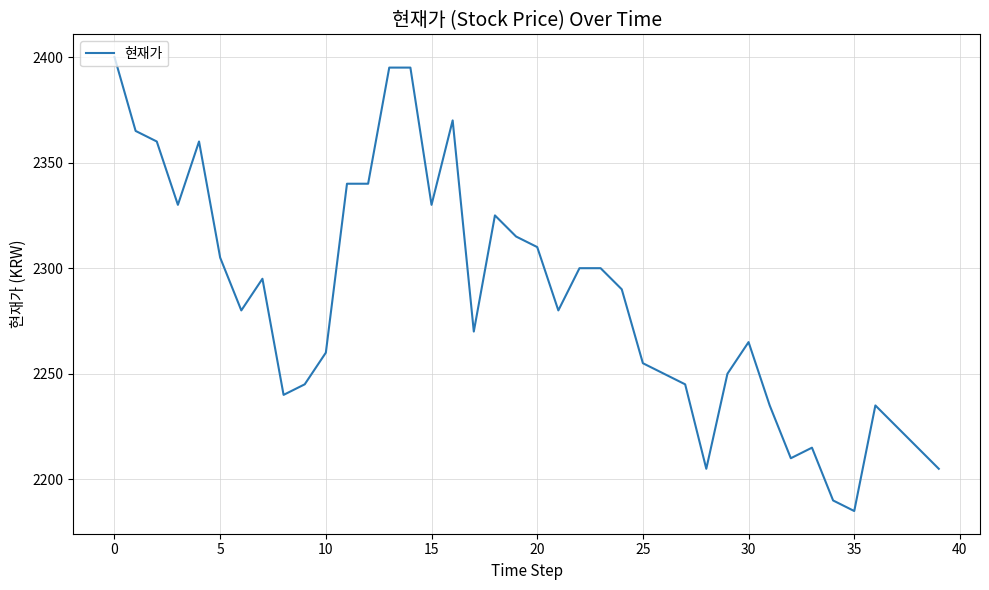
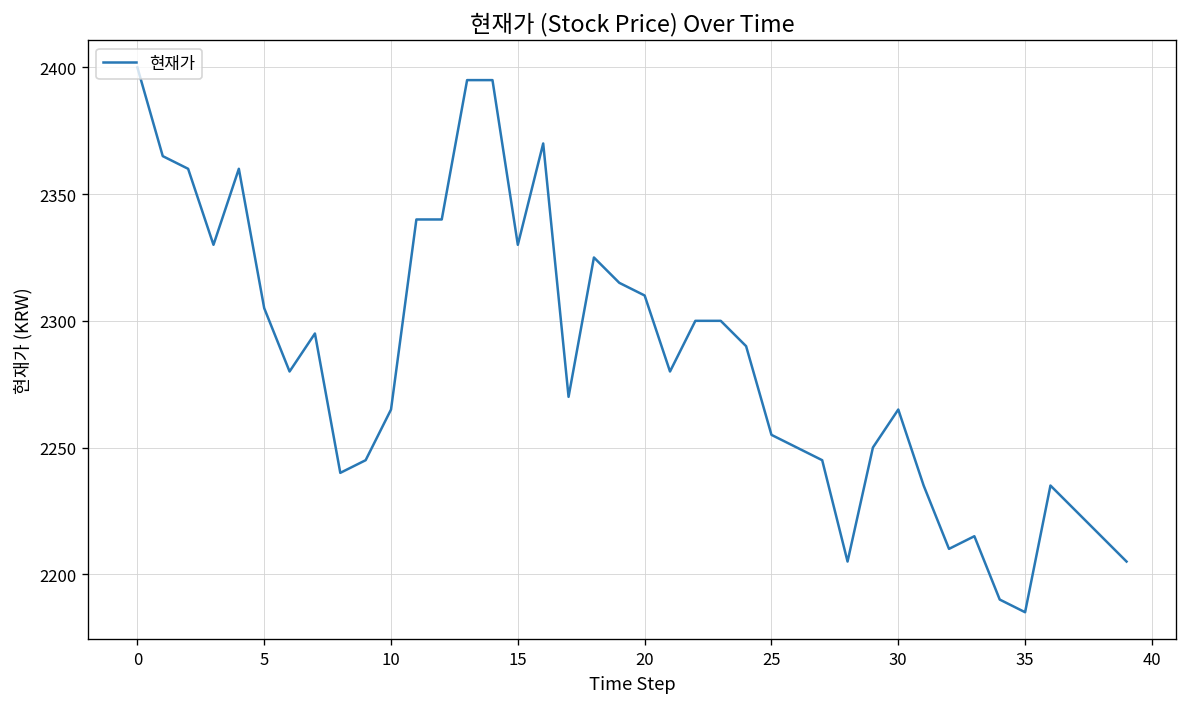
10: 2260 -> 2265
